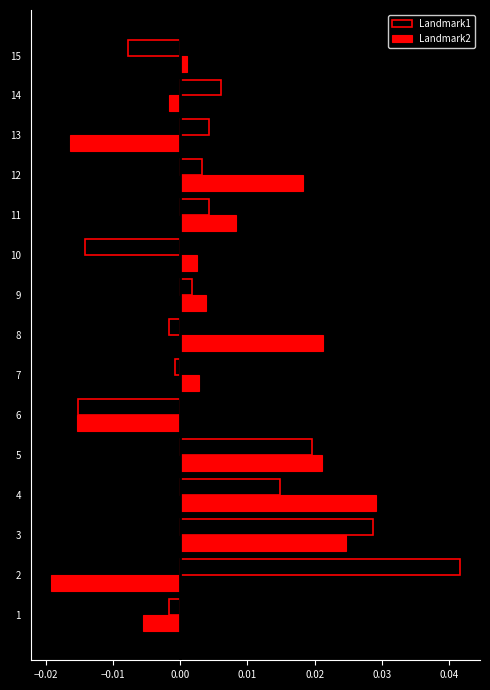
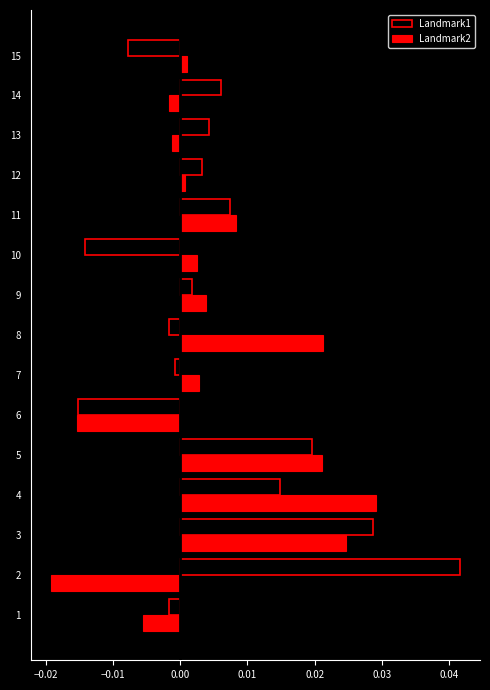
Landmark2, 13: -0.016 -> -0.001
Landmark2, 12: 0.018 -> 0.001
Landmark1, 11: 0.004 -> 0.007
